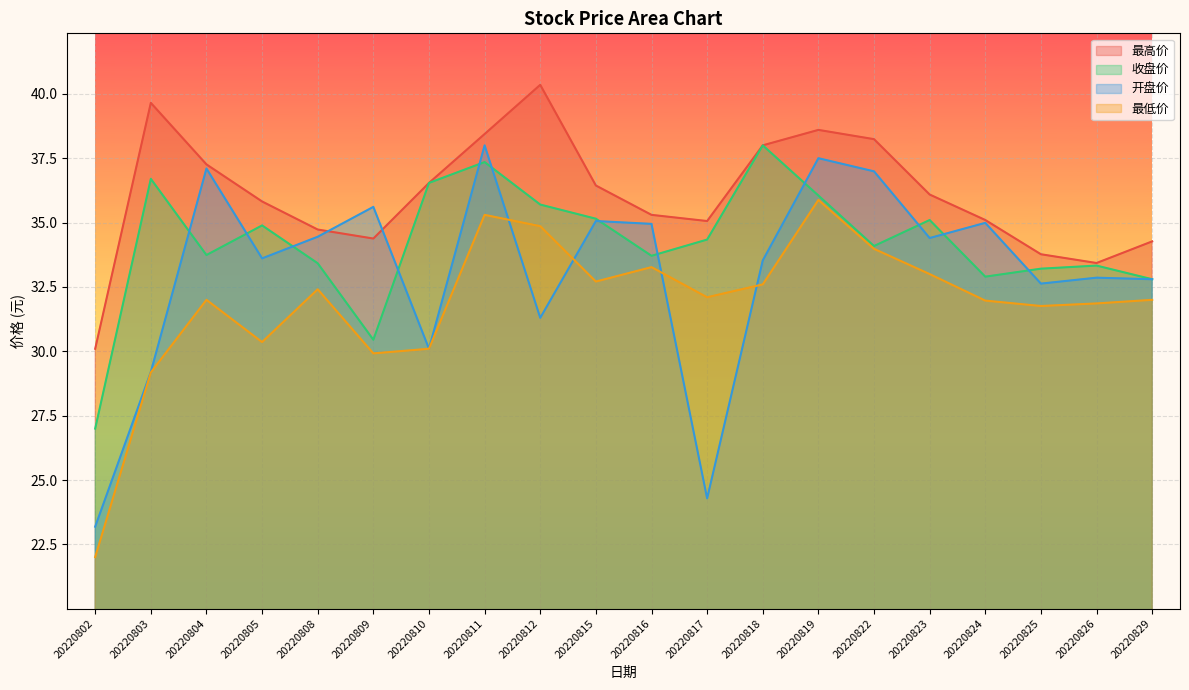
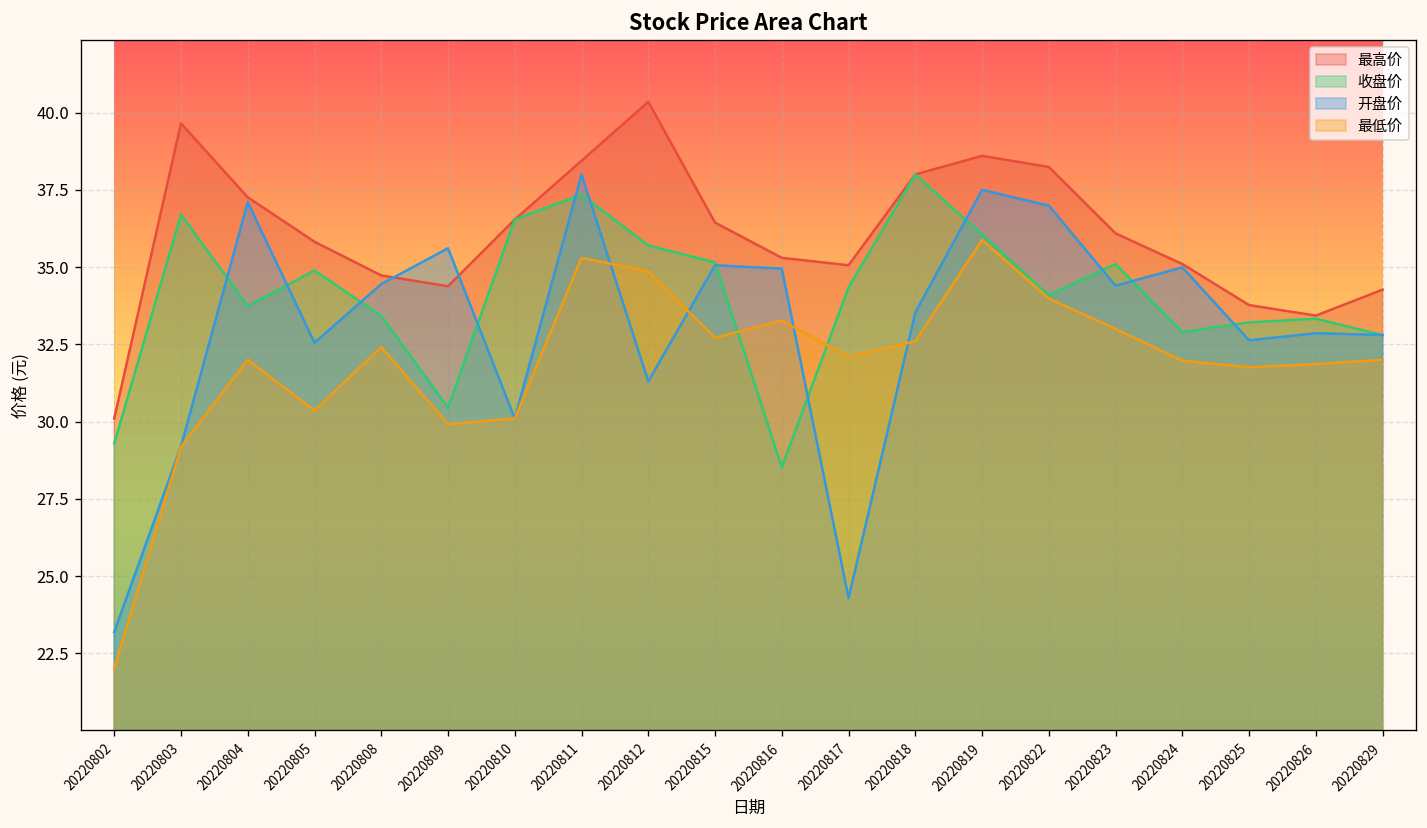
收盘价, 20220802: 27.0 -> 29.3
开盘价, 20220805: 33.6 -> 32.6
收盘价, 20220816: 33.7 -> 28.5
